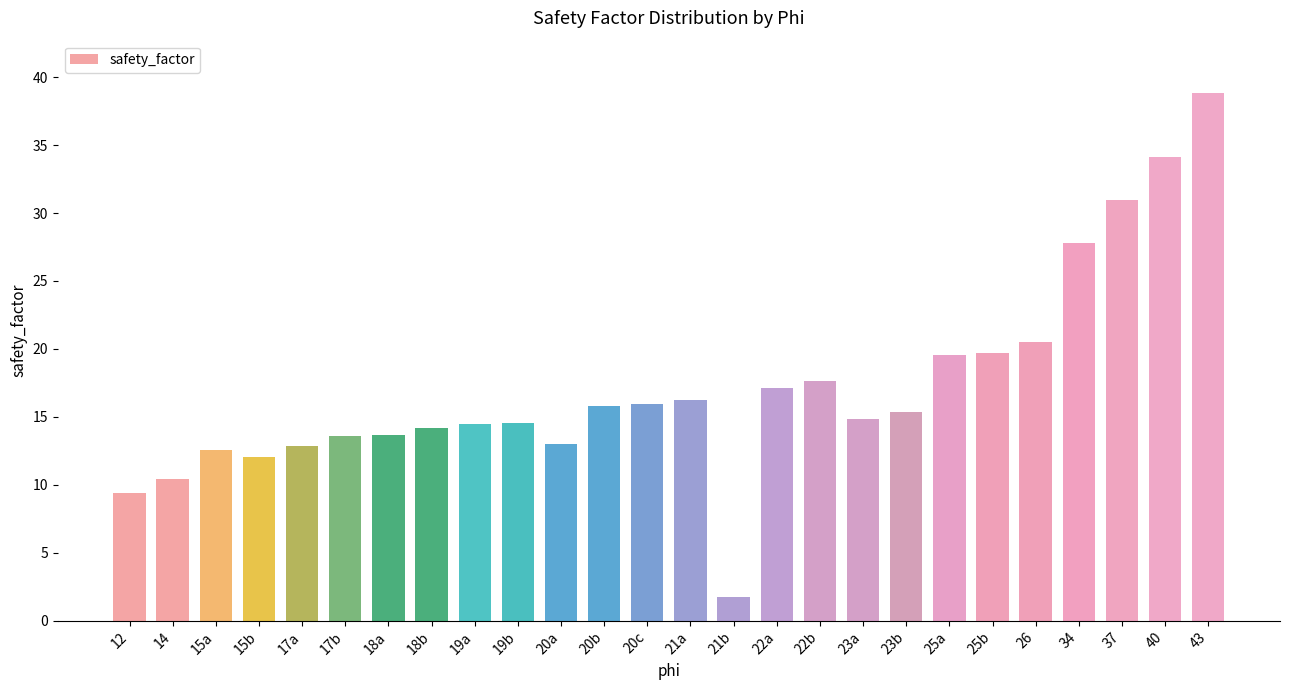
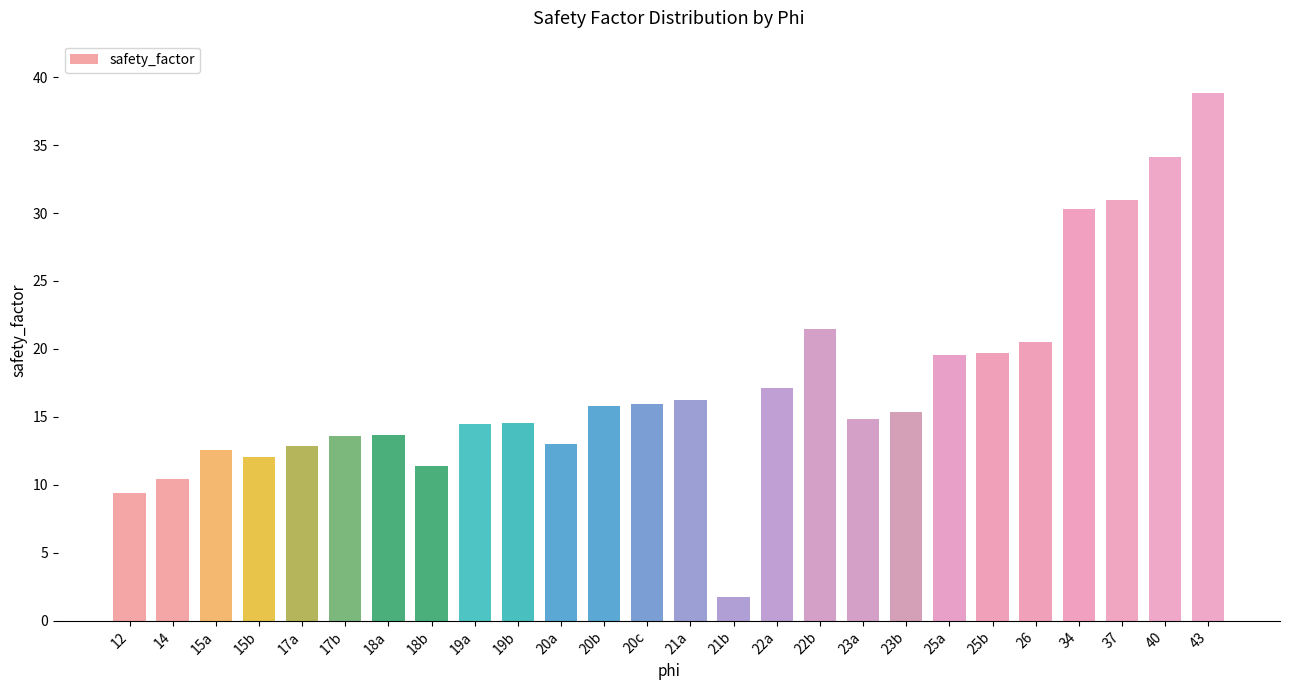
18b: 14.2 -> 11.4
22b: 17.6 -> 21.5
34: 27.8 -> 30.3
